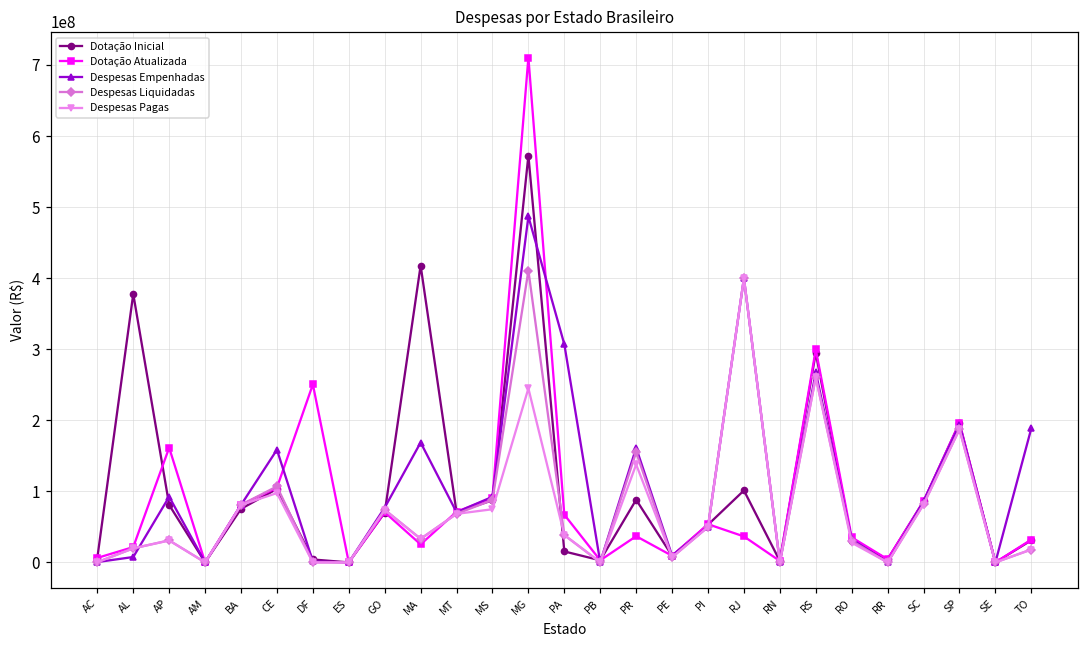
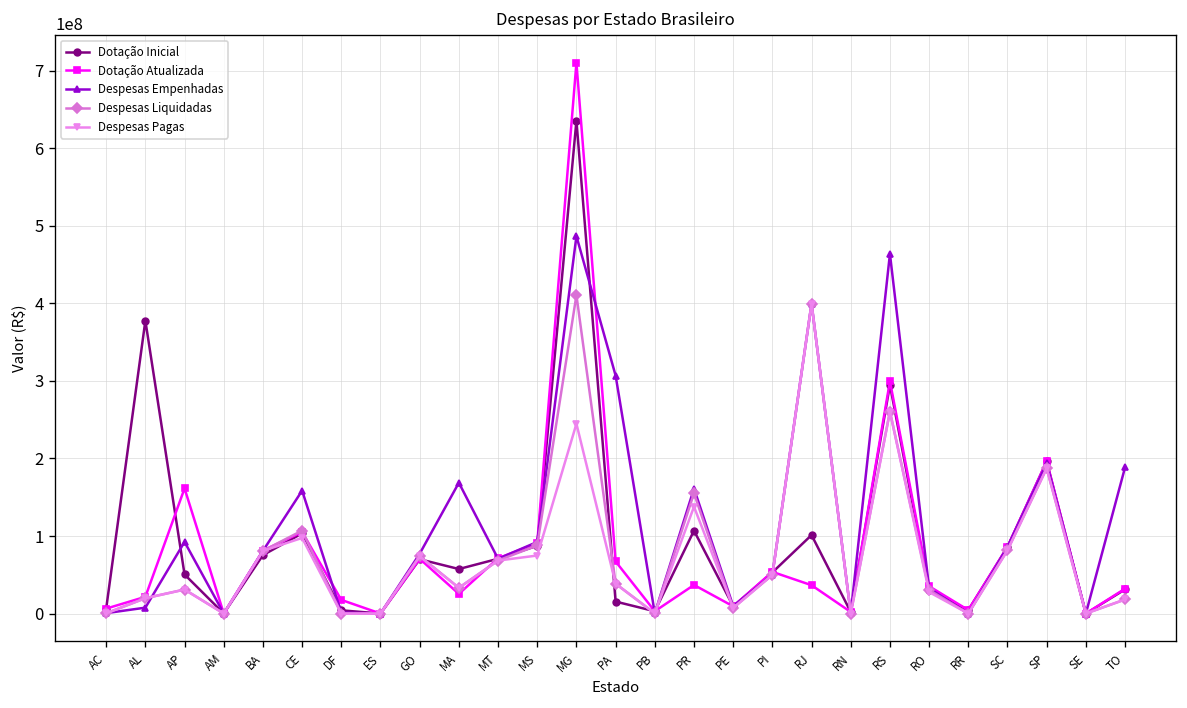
Dotação Inicial, AP: 80000000 -> 50000000
Dotação Atualizada, DF: 250000000 -> 20000000
Dotação Inicial, MA: 420000000 -> 60000000
Dotação Inicial, MG: 570000000 -> 640000000
Dotação Inicial, PR: 90000000 -> 110000000
Despesas Empenhadas, RS: 270000000 -> 460000000
